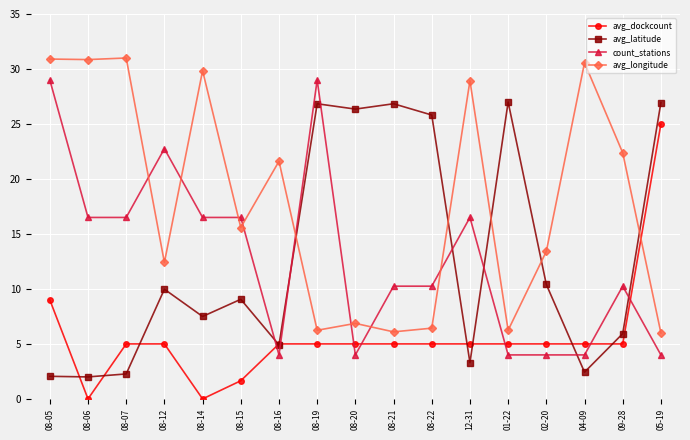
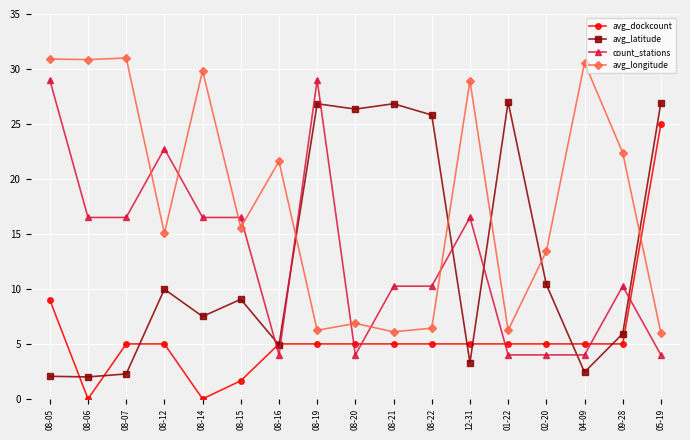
avg_longitude, 08-12: 12.4 -> 15.1
